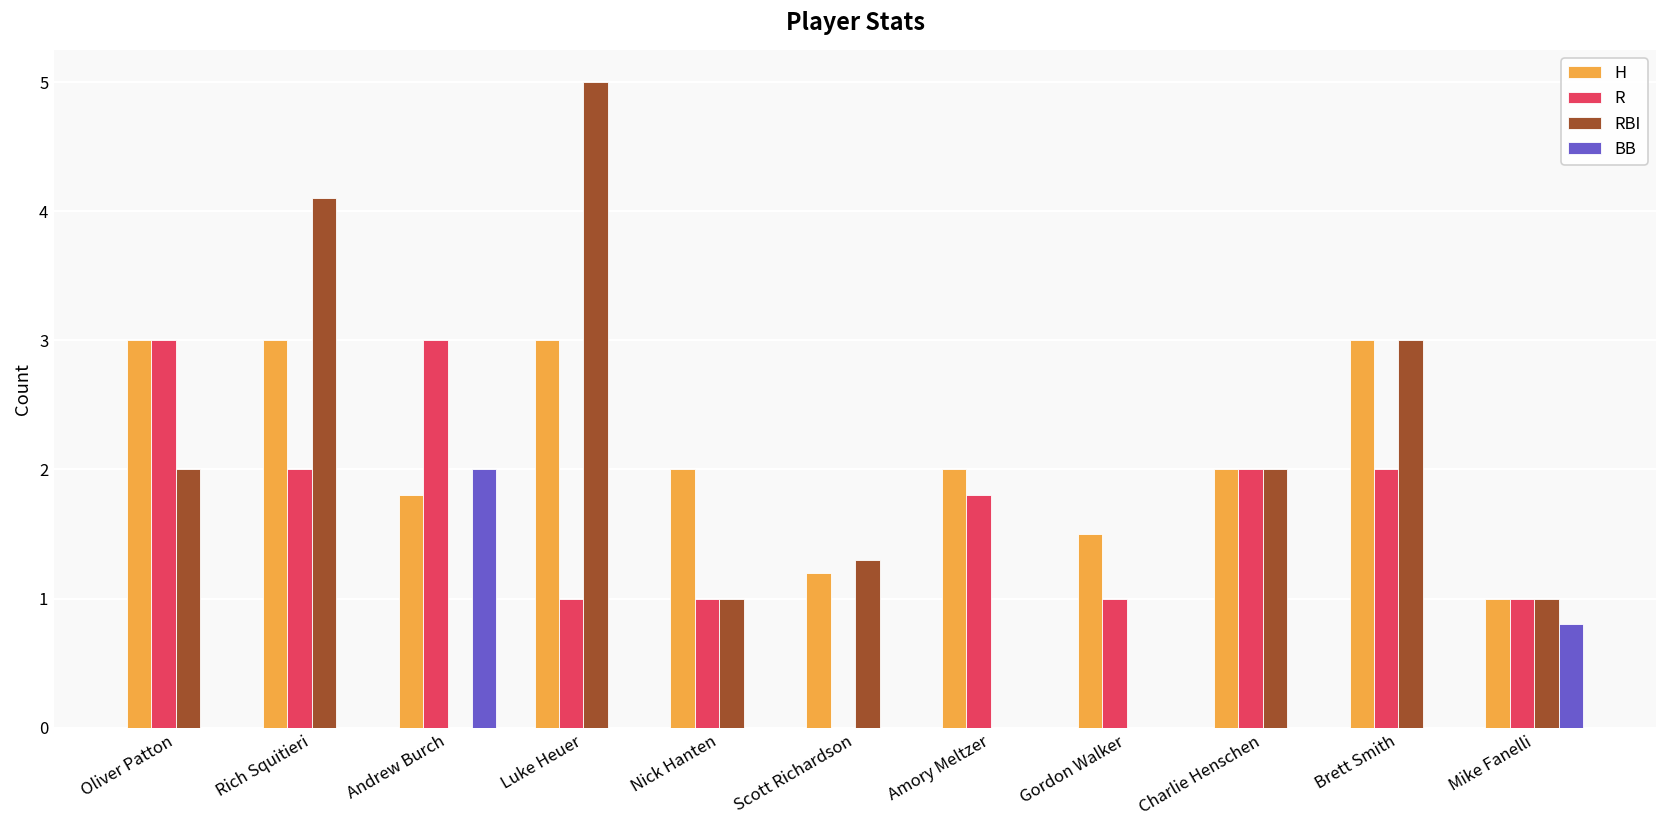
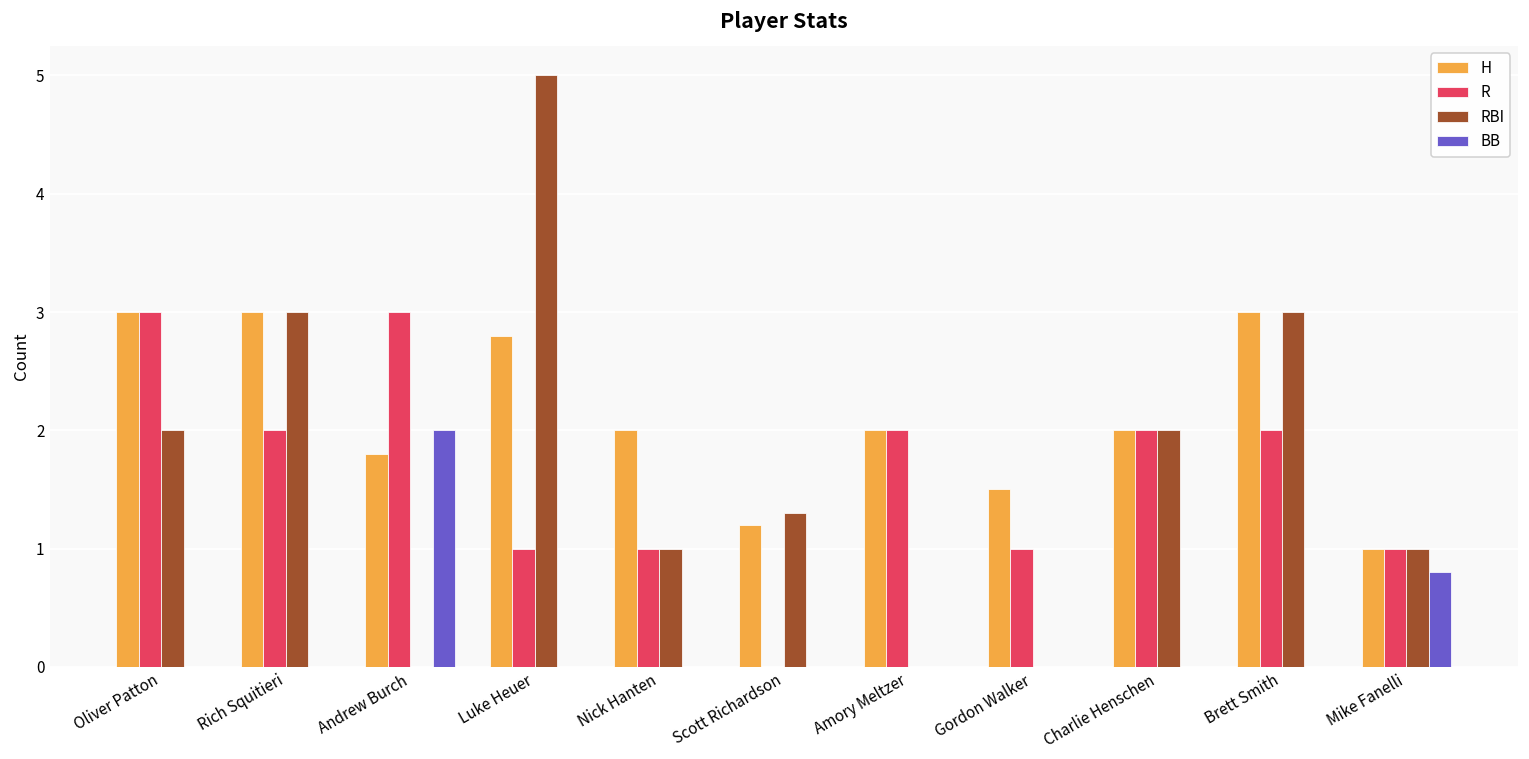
RBI, Rich Squitieri: 4.1 -> 3.0
H, Luke Heuer: 3.0 -> 2.8
R, Amory Meltzer: 1.8 -> 2.0
